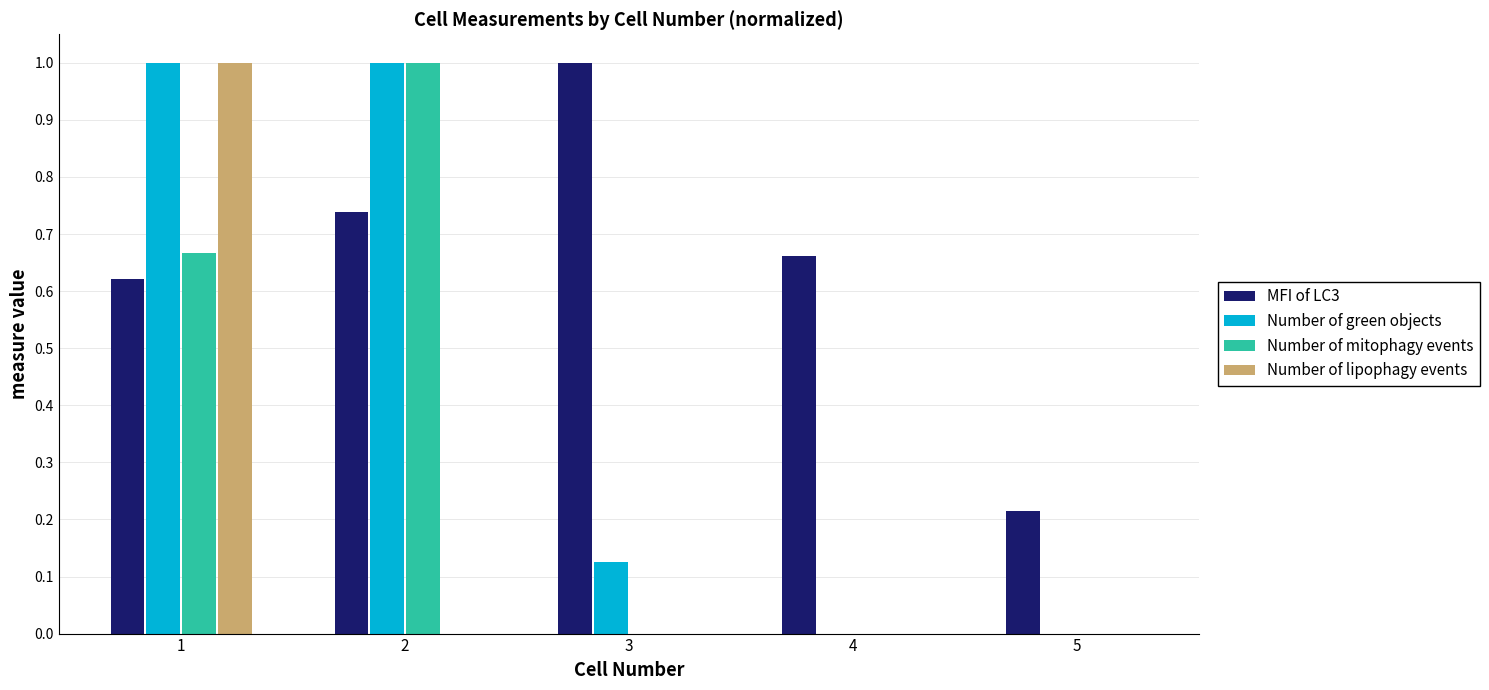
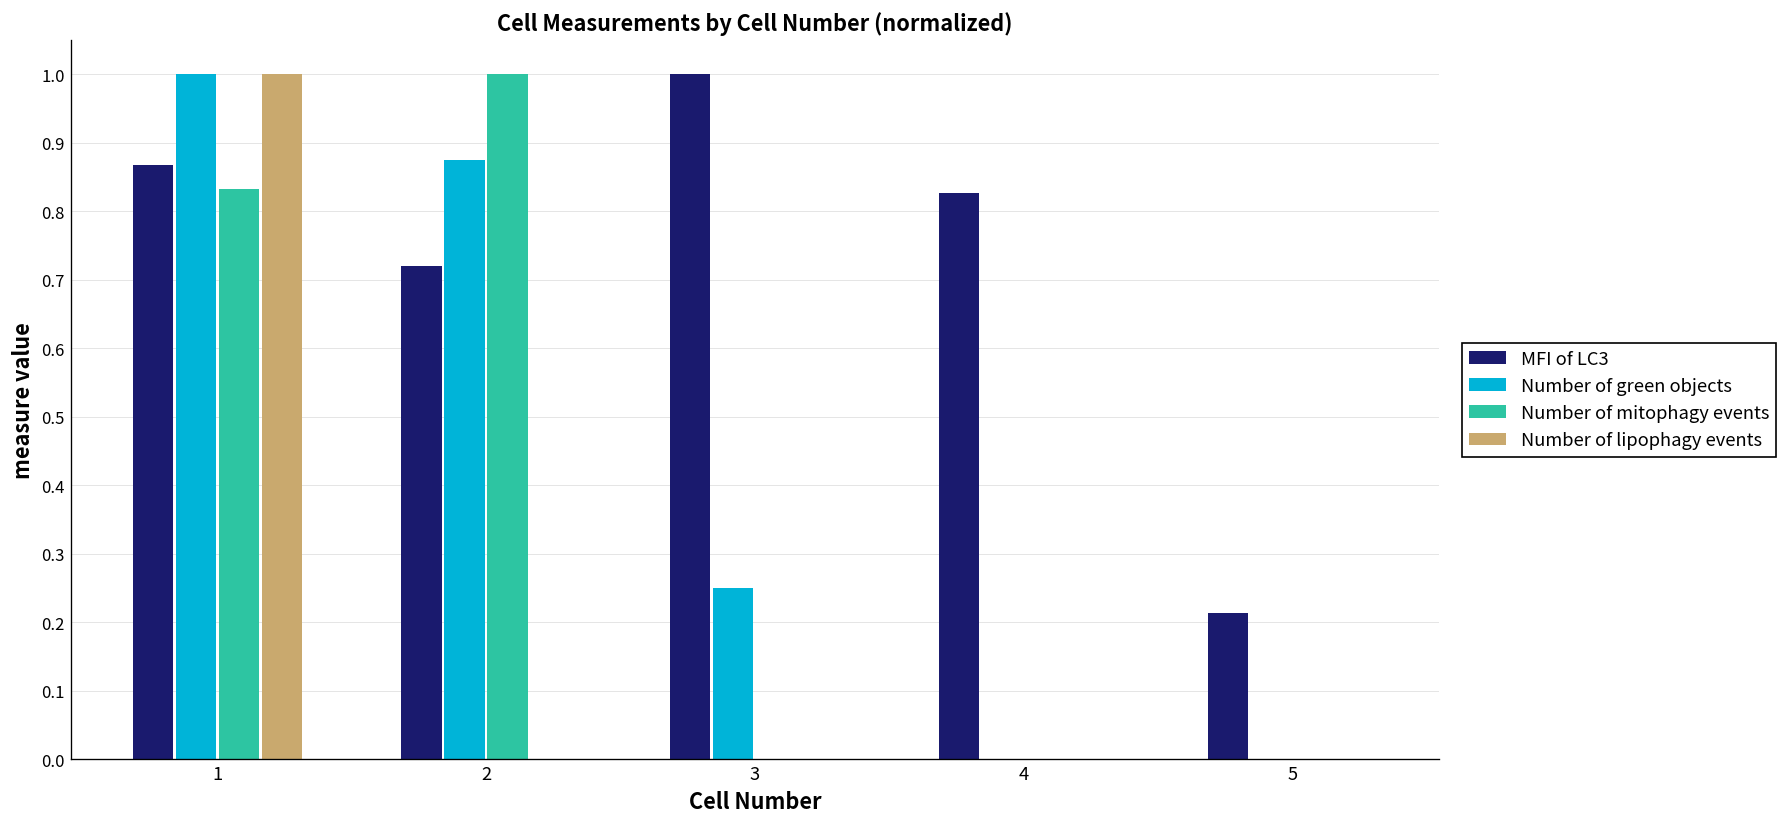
MFI of LC3, 1: 0.62 -> 0.87
Number of mitophagy events, 1: 0.67 -> 0.83
MFI of LC3, 2: 0.74 -> 0.72
Number of green objects, 2: 1.00 -> 0.88
Number of green objects, 3: 0.13 -> 0.25
MFI of LC3, 4: 0.66 -> 0.83
